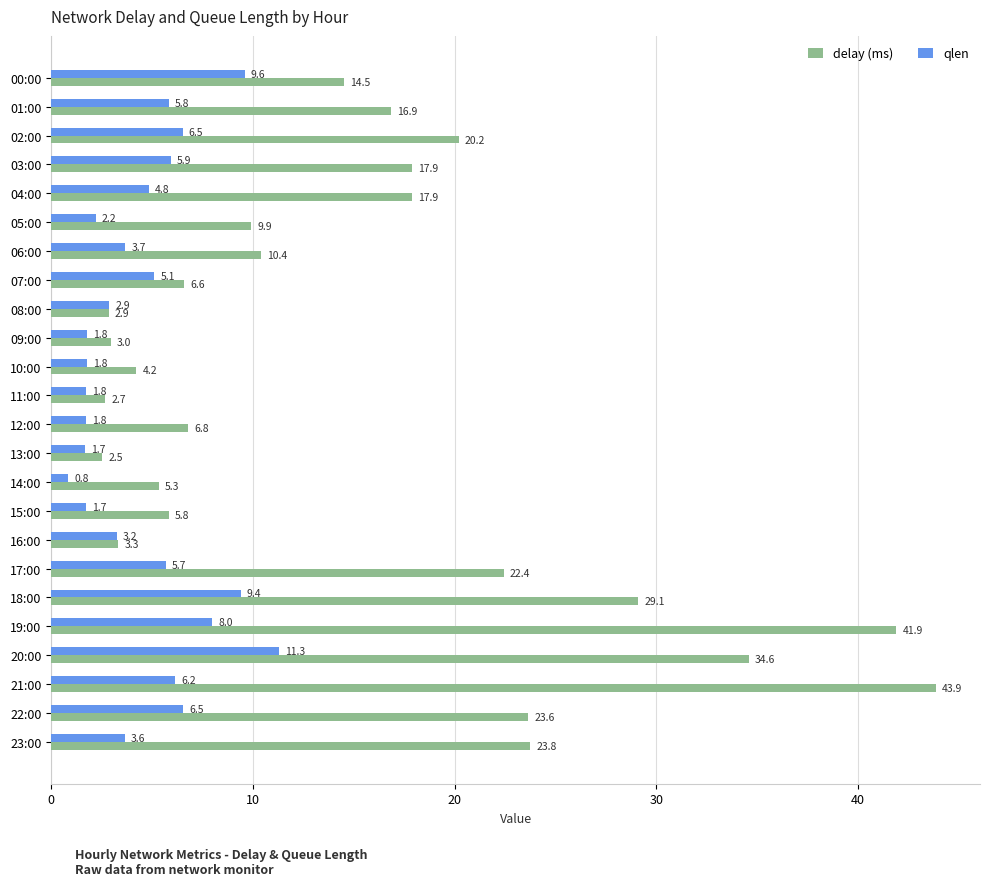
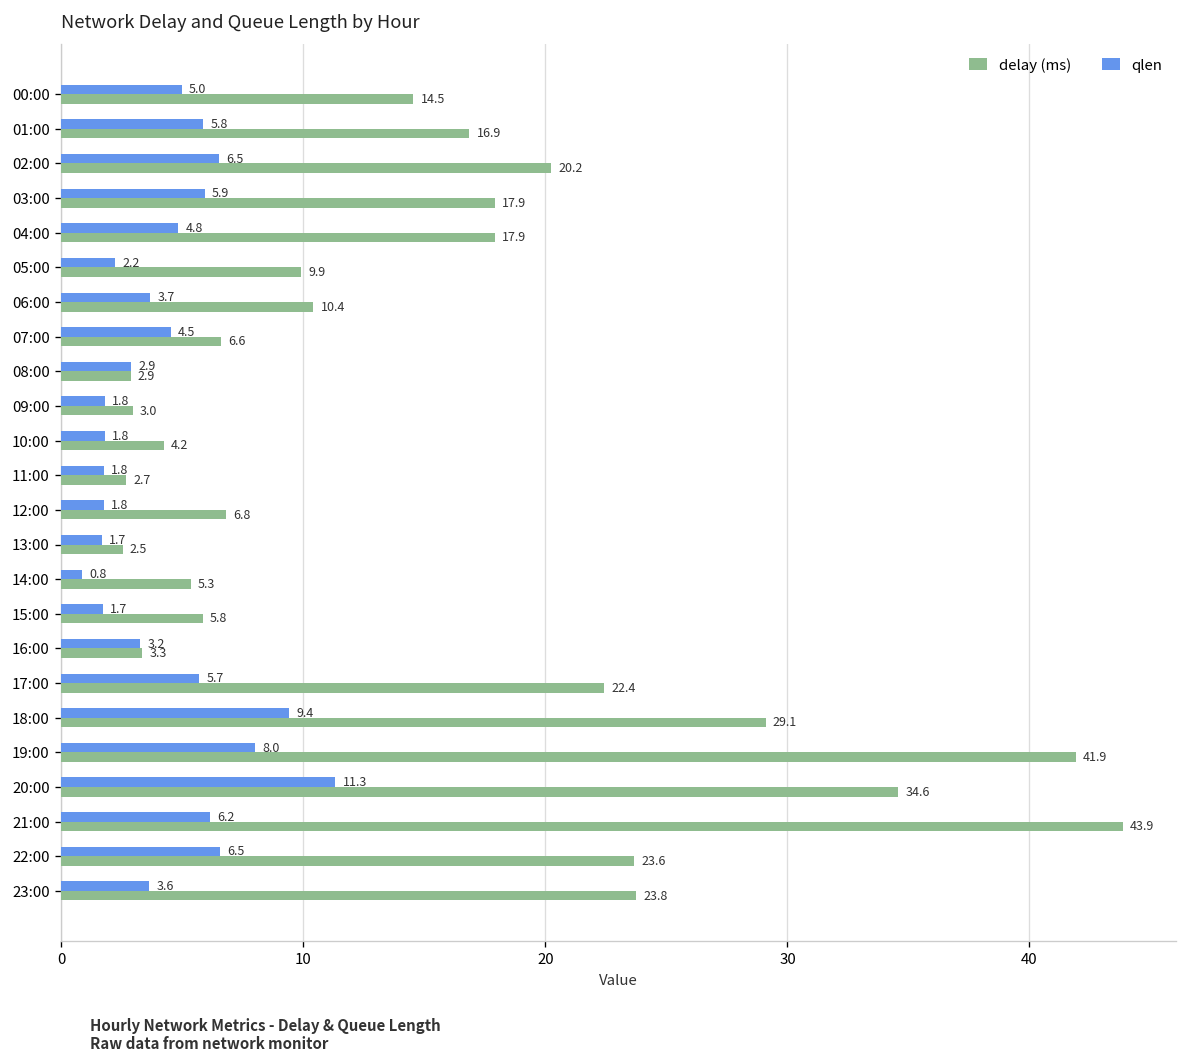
qlen, 00:00: 9.6 -> 5.0
qlen, 07:00: 5.1 -> 4.5
